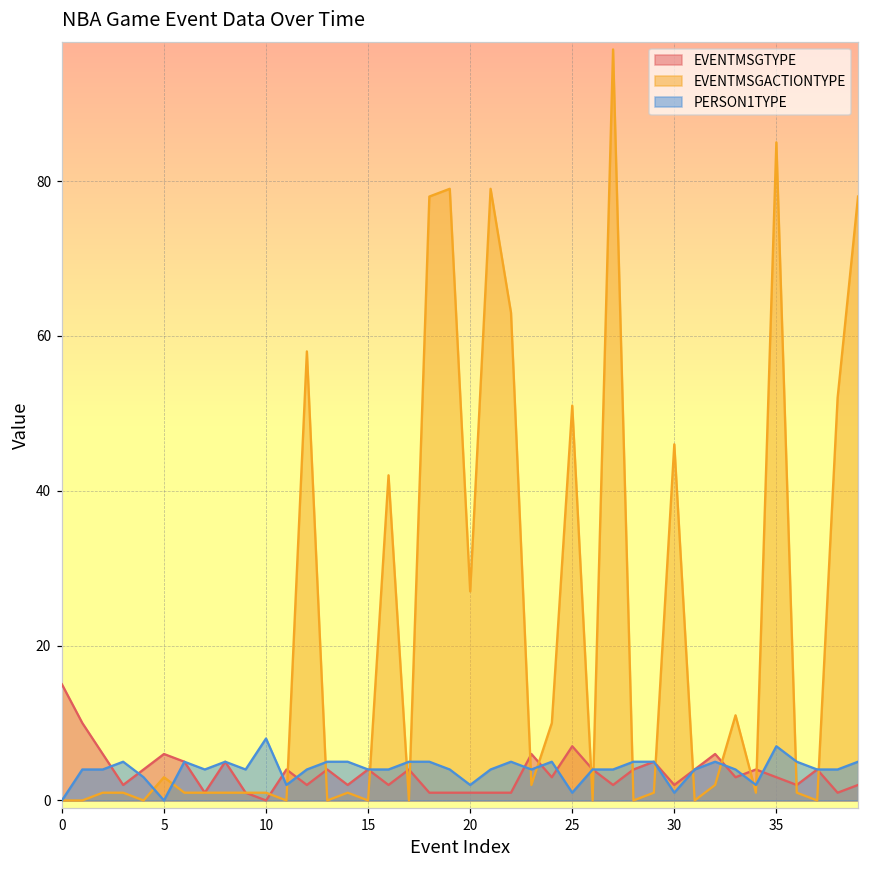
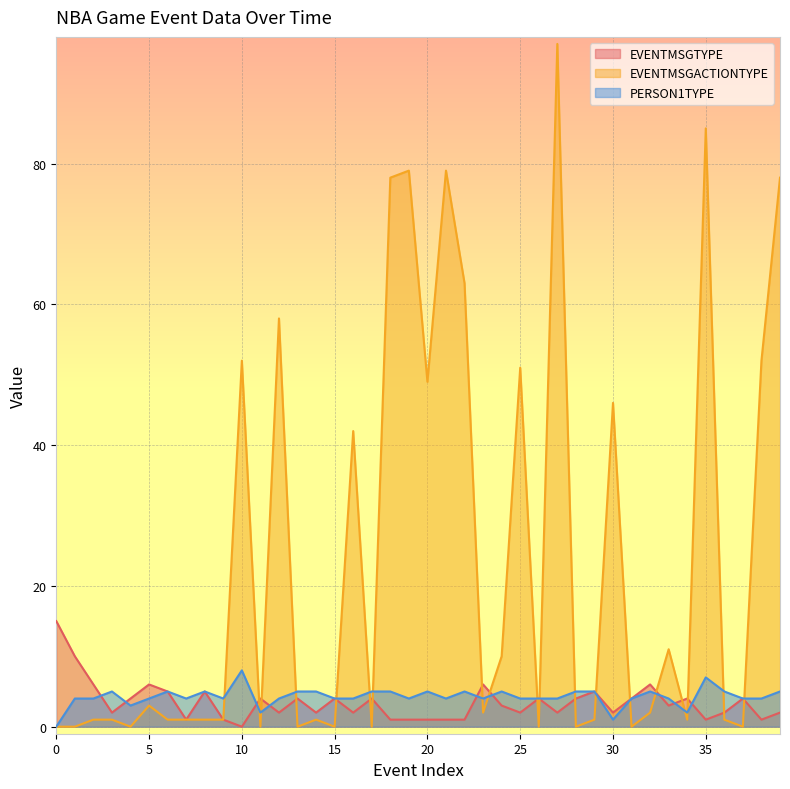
PERSON1TYPE, 5: 0 -> 4
EVENTMSGACTIONTYPE, 10: 1 -> 52
EVENTMSGACTIONTYPE, 20: 27 -> 49
PERSON1TYPE, 20: 2 -> 5
EVENTMSGTYPE, 25: 7 -> 2
PERSON1TYPE, 25: 1 -> 4
EVENTMSGTYPE, 35: 3 -> 1
